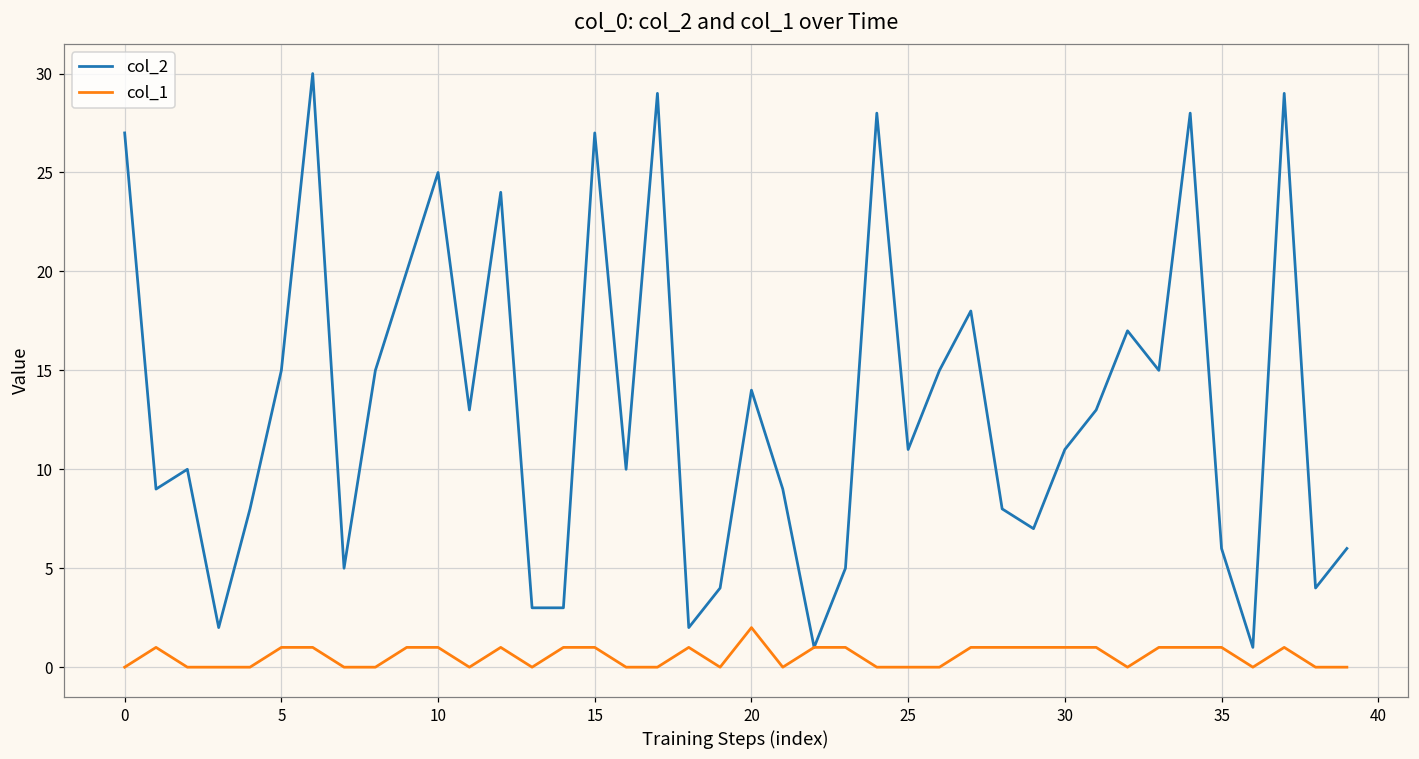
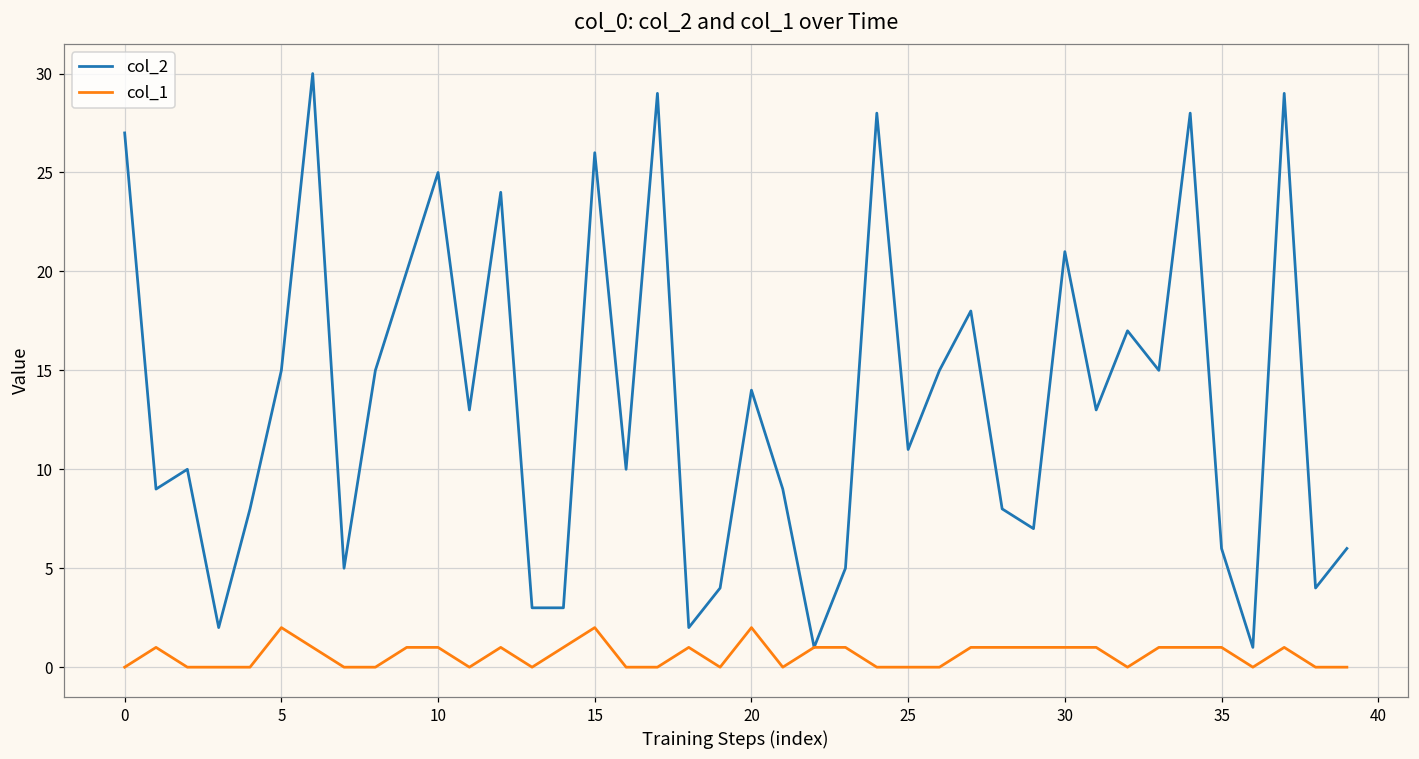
col_1, 5: 1 -> 2
col_2, 15: 27 -> 26
col_1, 15: 1 -> 2
col_2, 30: 11 -> 21
